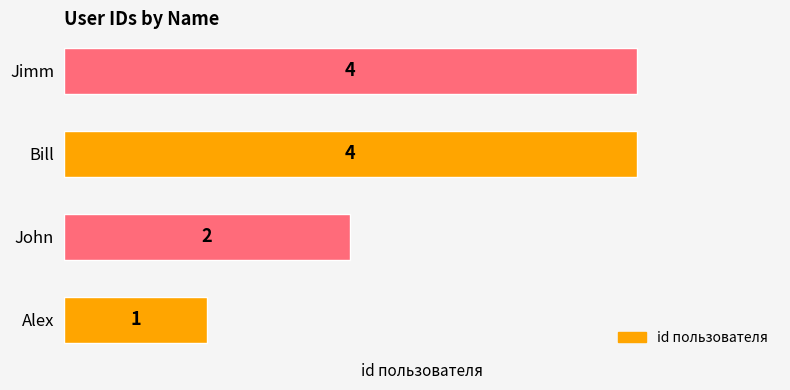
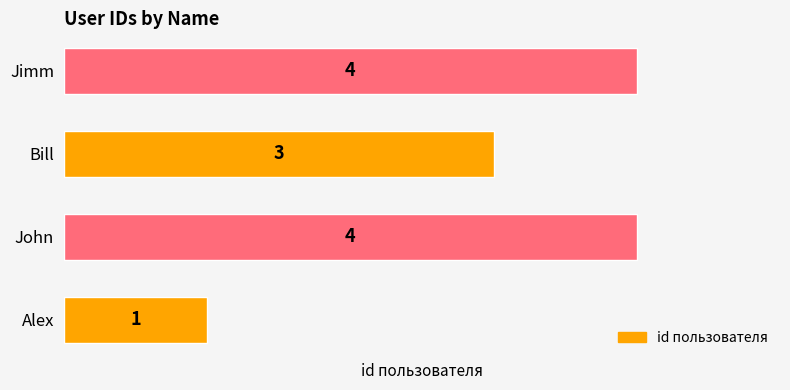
Bill: 4 -> 3
John: 2 -> 4
